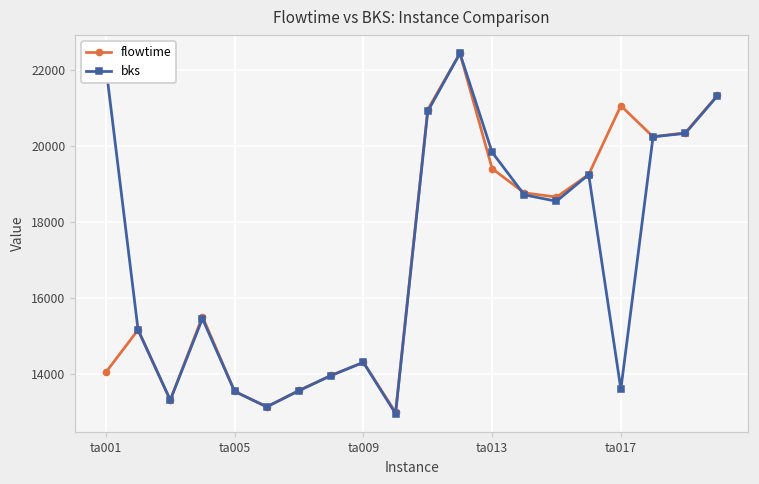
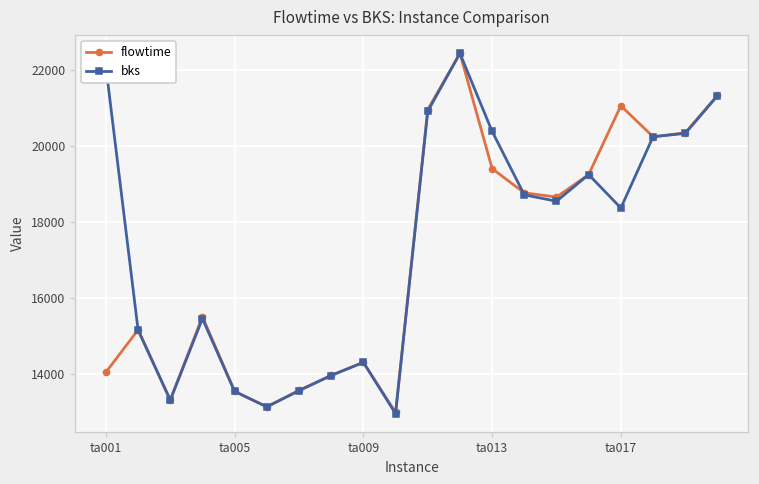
bks, ta013: 19800 -> 20400
bks, ta017: 13600 -> 18400
